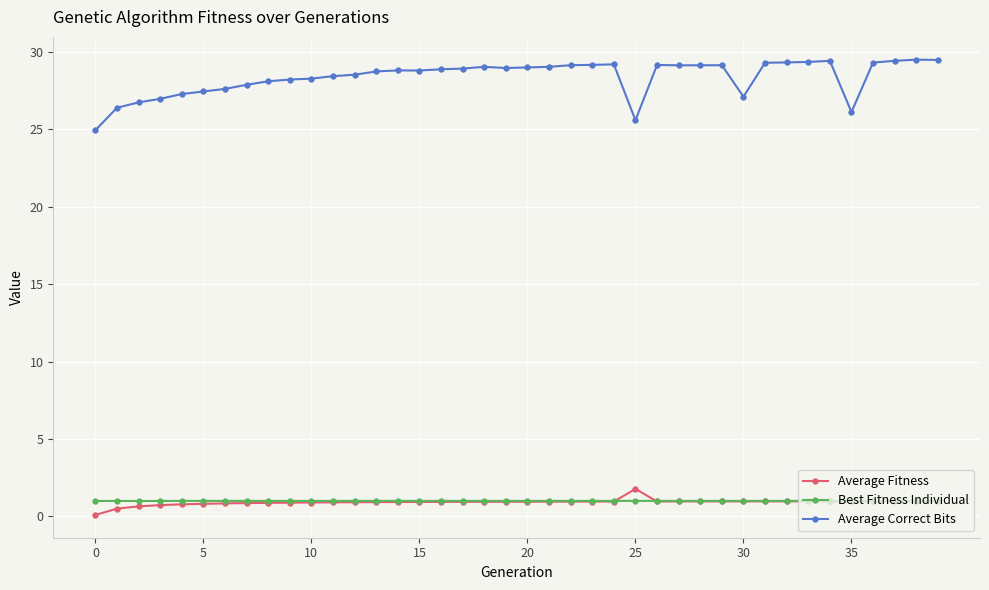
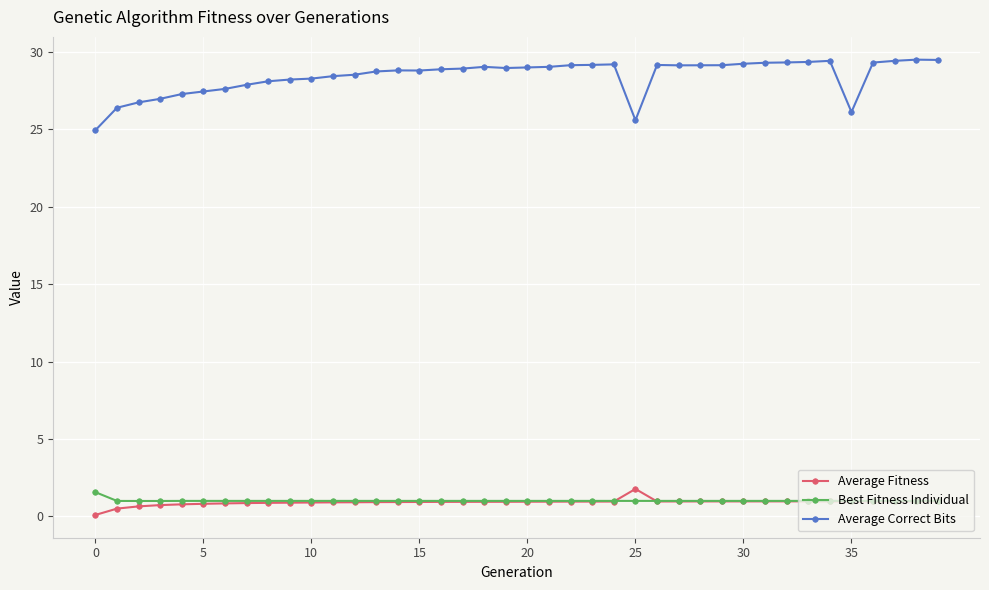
Best Fitness Individual, 0: 1.0 -> 1.6
Average Correct Bits, 30: 27.1 -> 29.2
